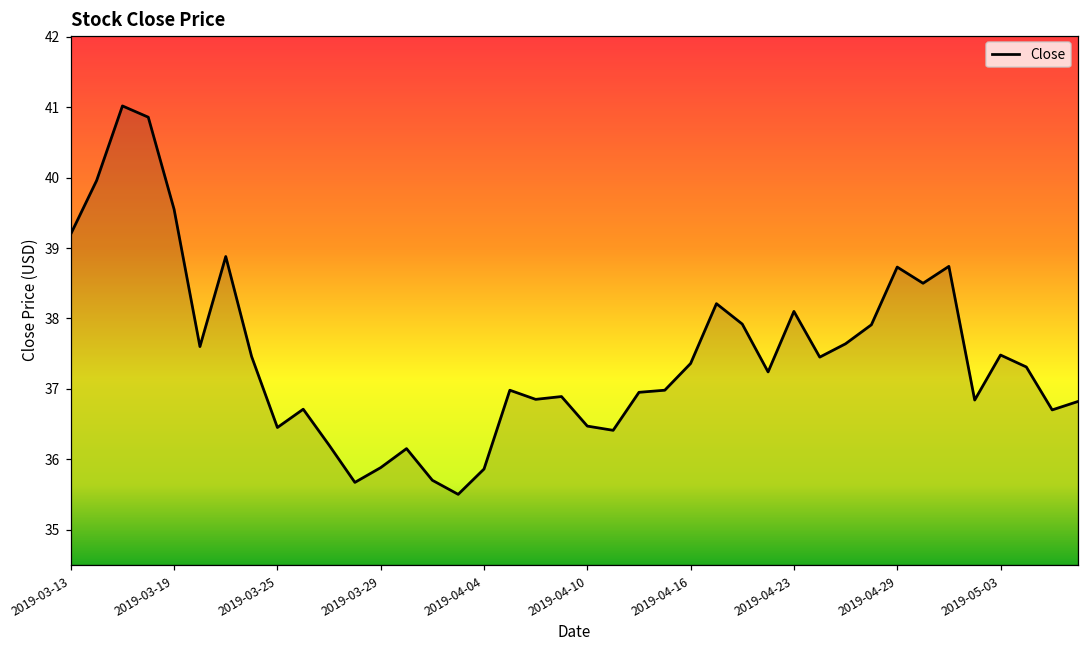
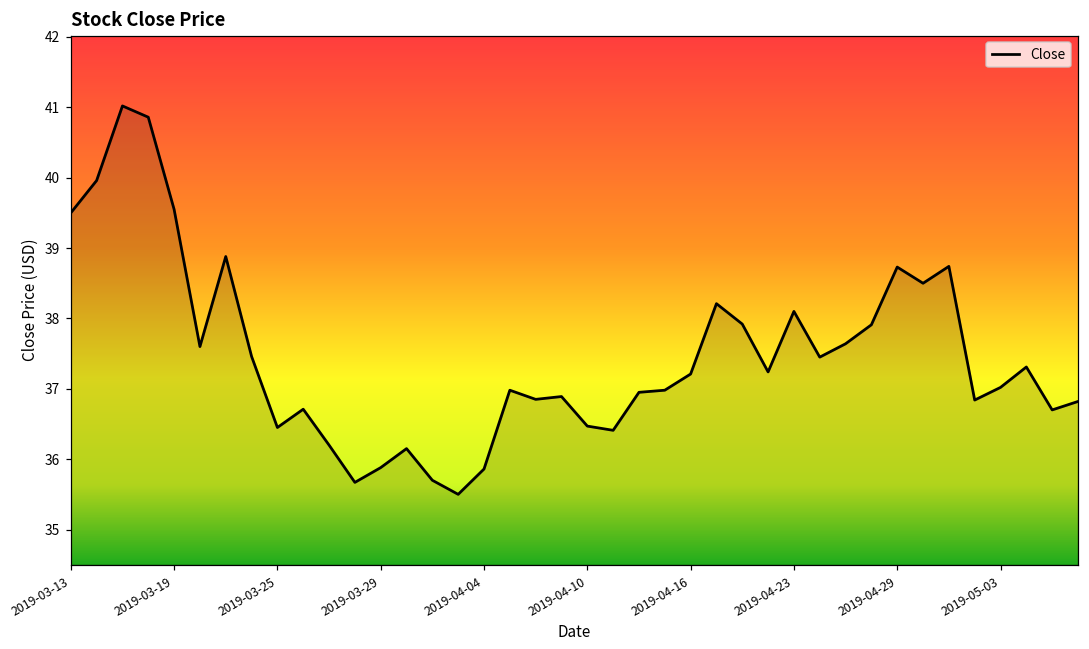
2019-03-13: 39.2 -> 39.5
2019-04-16: 37.4 -> 37.2
2019-05-03: 37.5 -> 37.0
